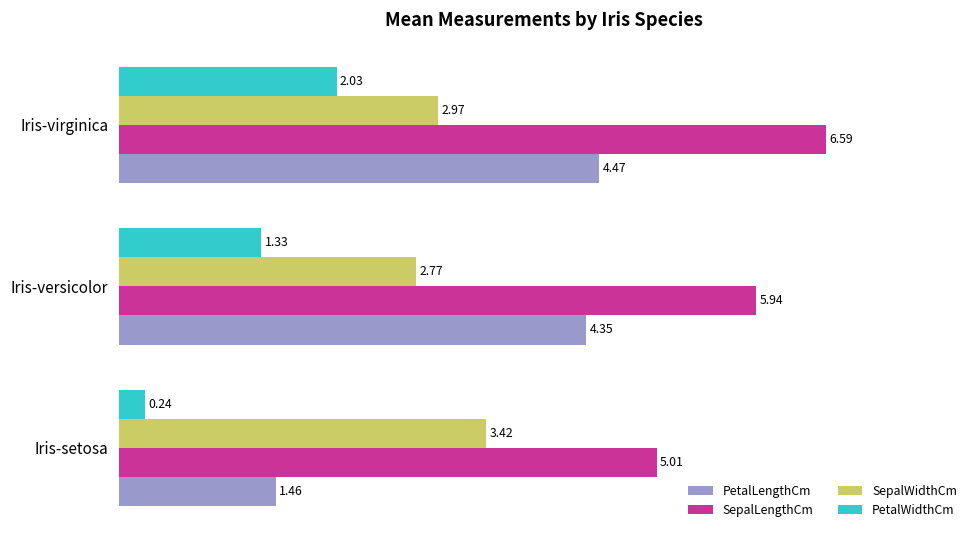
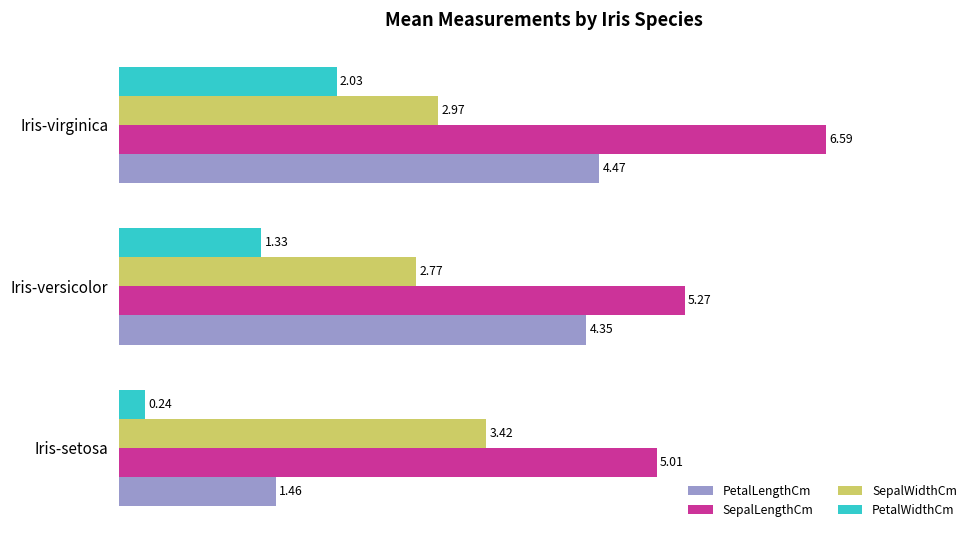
SepalLengthCm, Iris-versicolor: 5.94 -> 5.27
